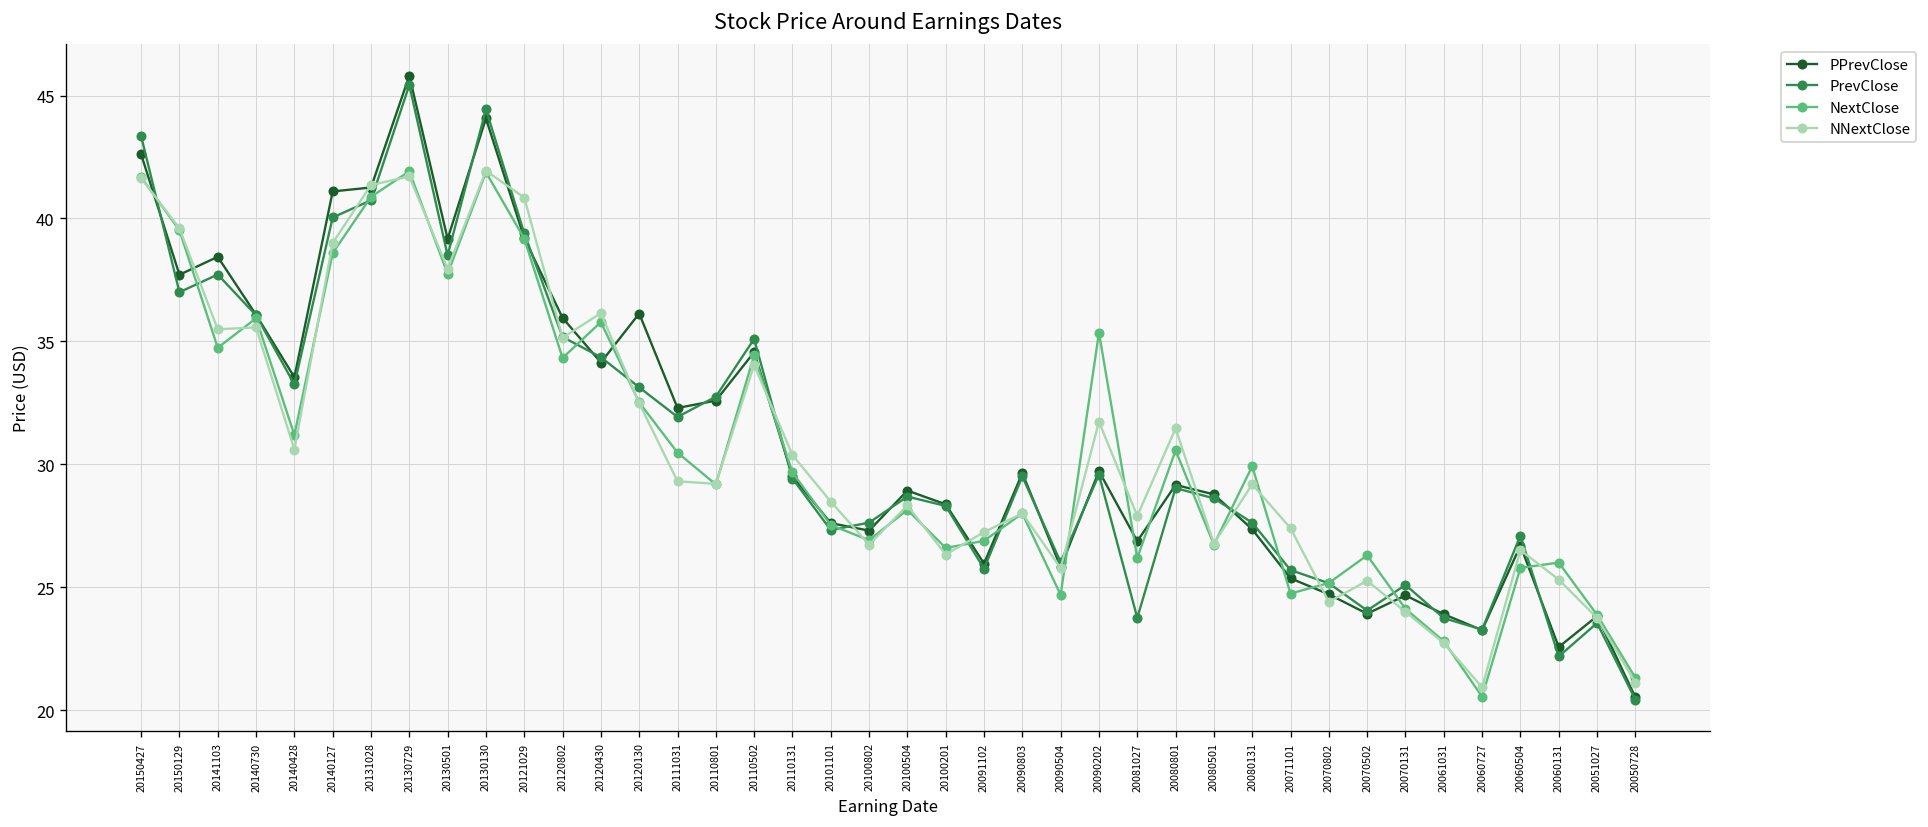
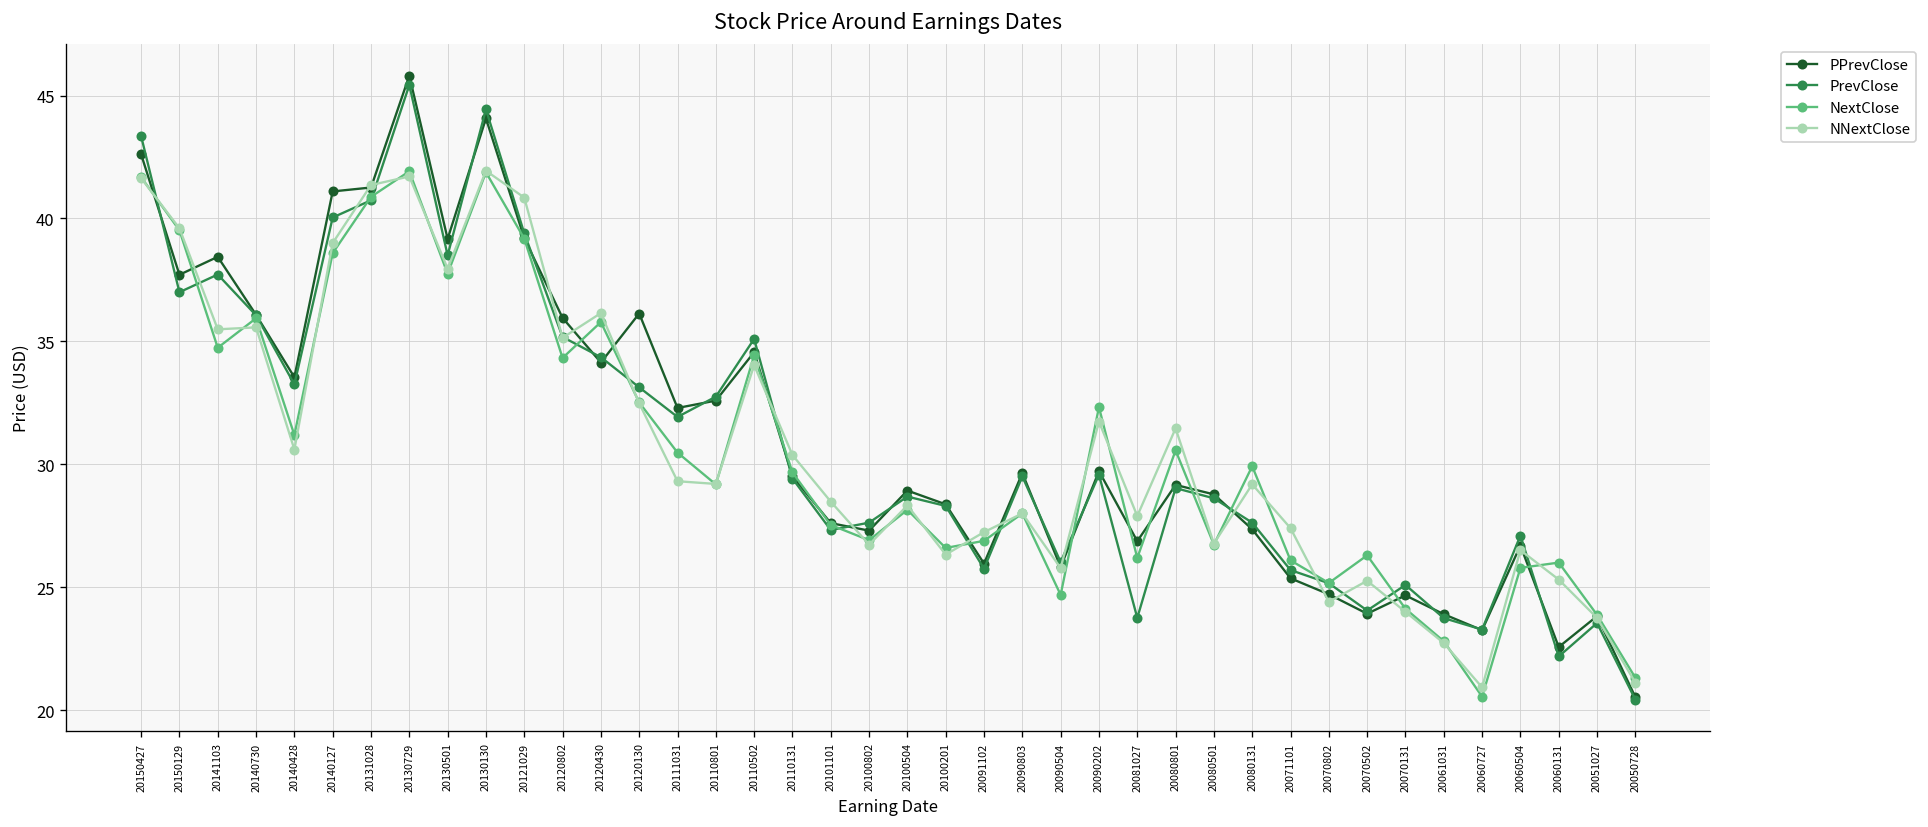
NextClose, 20090202: 35.4 -> 32.3
NextClose, 20071101: 24.7 -> 26.1
